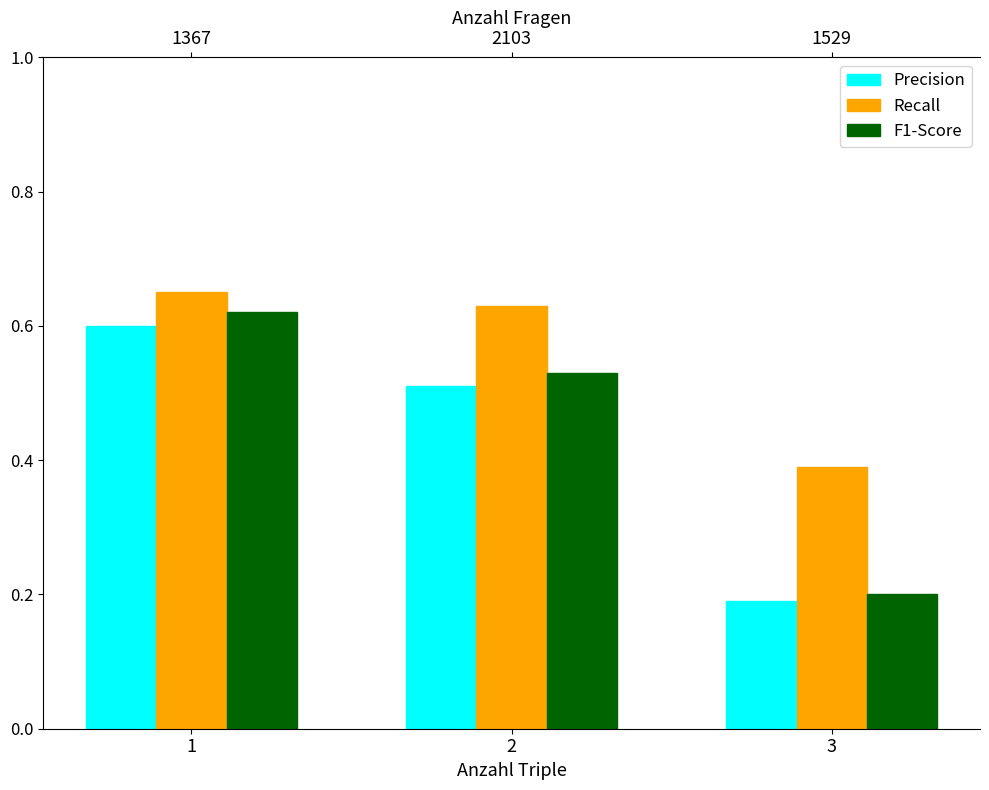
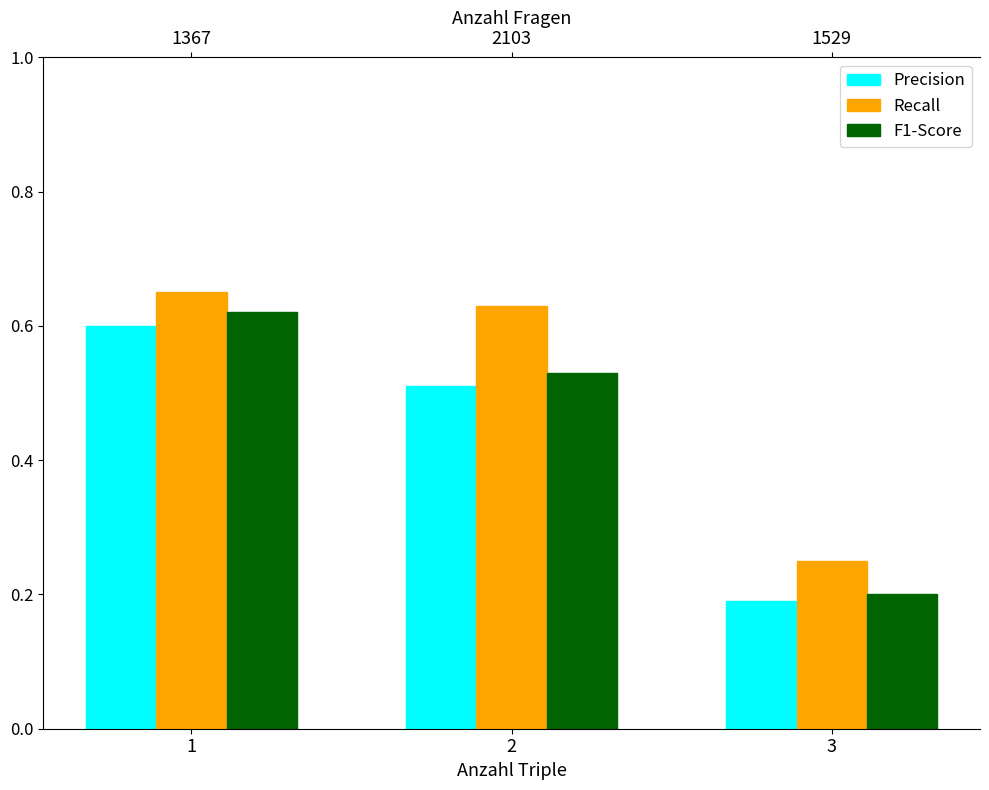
Recall, 3: 0.39 -> 0.25
